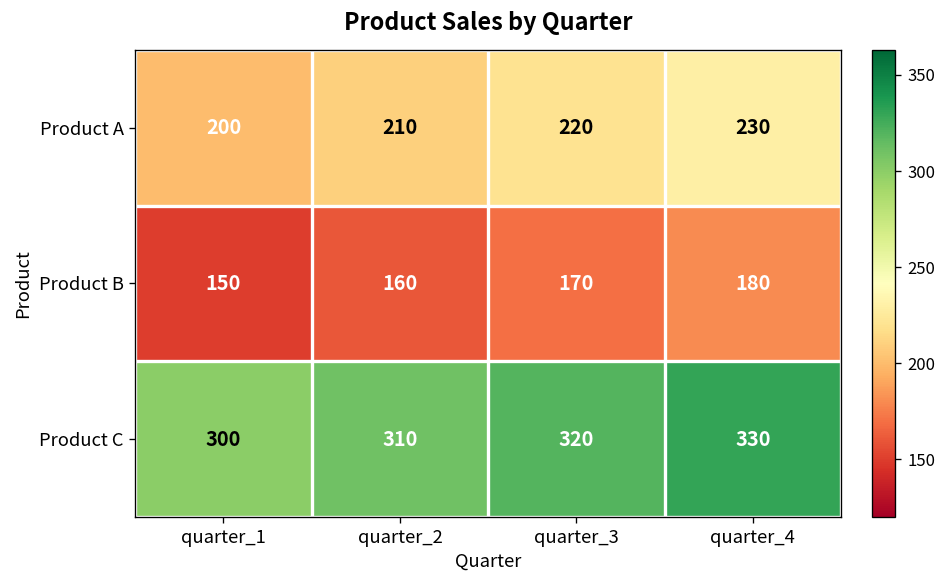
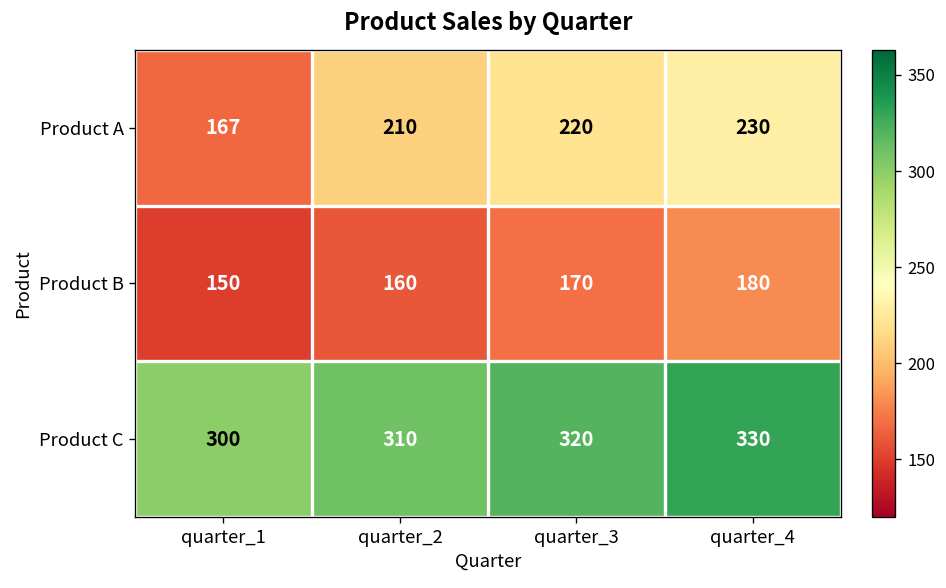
Product A, quarter_1: 200 -> 167
